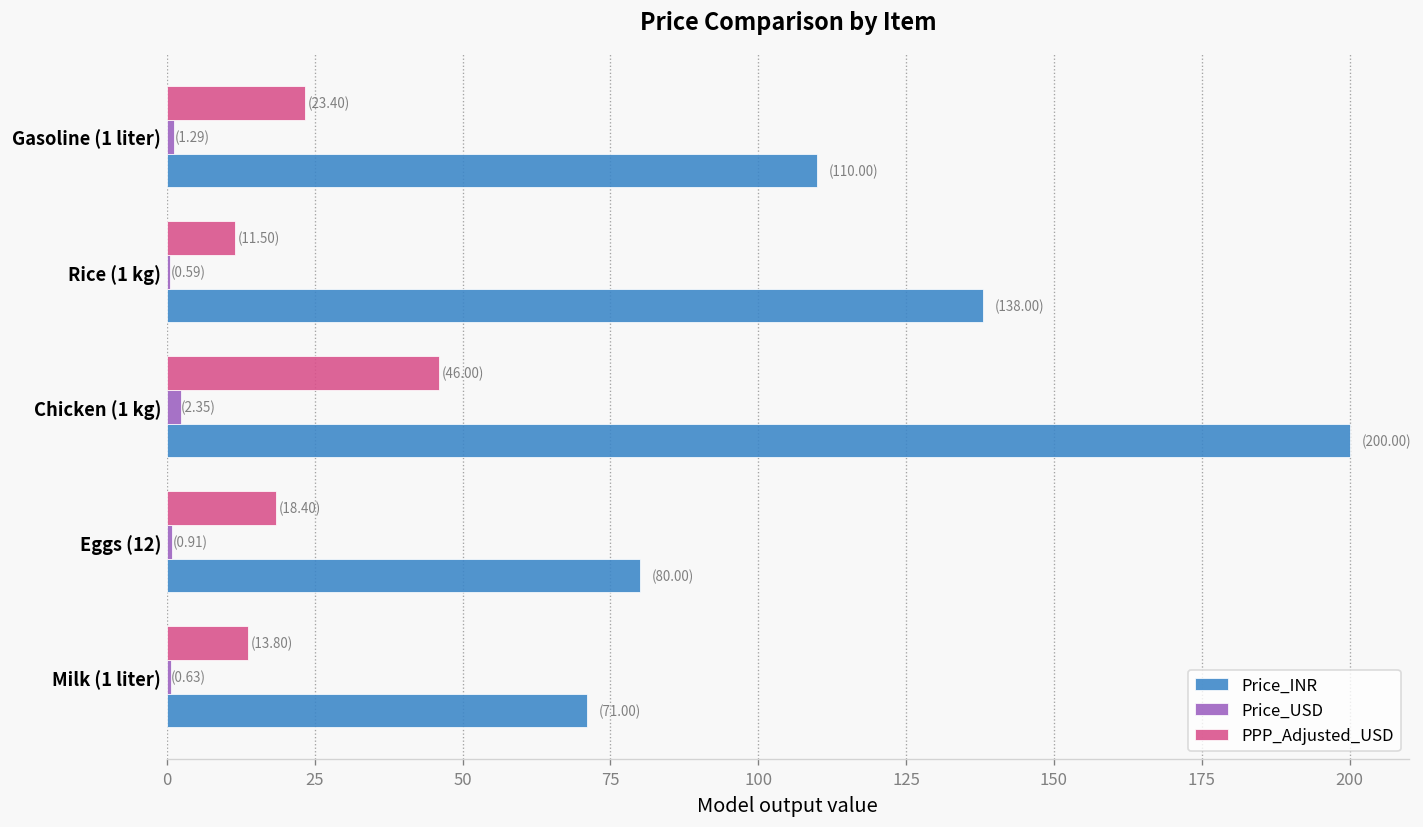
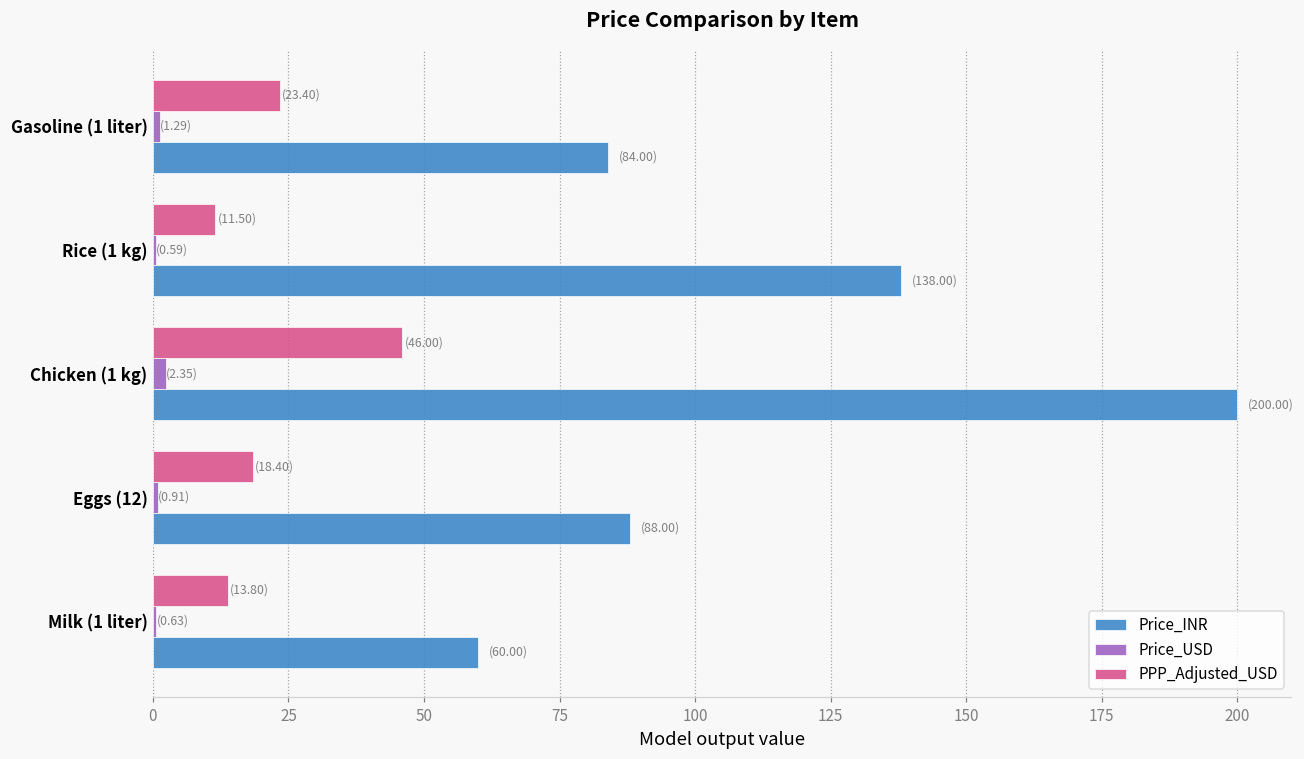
Price_INR, Gasoline (1 liter): (110.00) -> (84.00)
Price_INR, Eggs (12): (80.00) -> (88.00)
Price_INR, Milk (1 liter): (71.00) -> (60.00)
